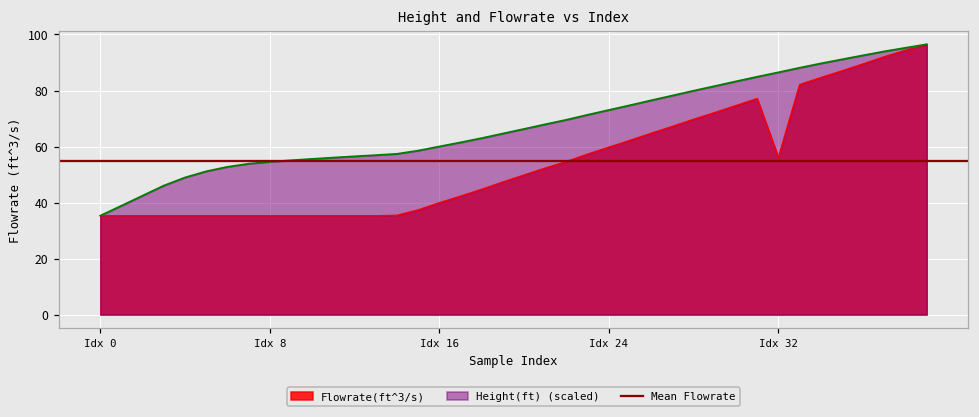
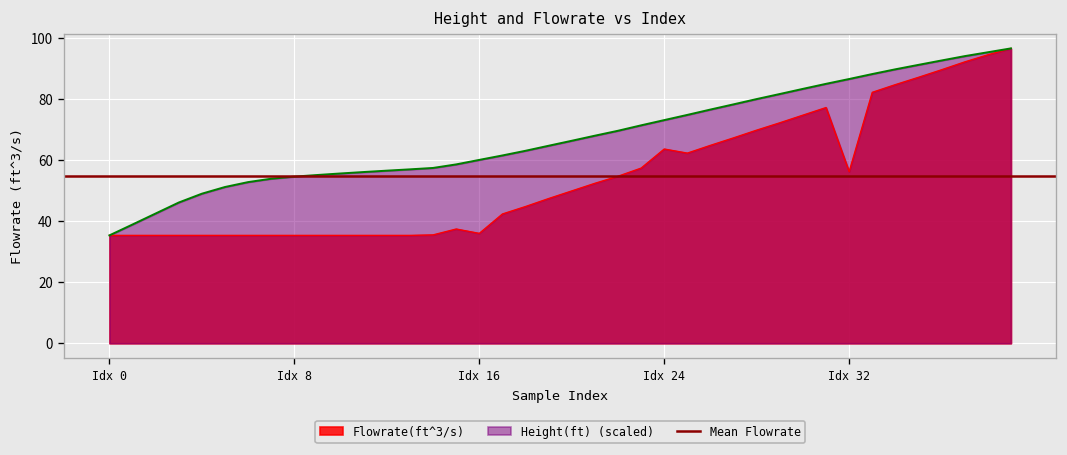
Flowrate(ft^3/s), Idx 16: 40 -> 36
Flowrate(ft^3/s), Idx 24: 60 -> 64
